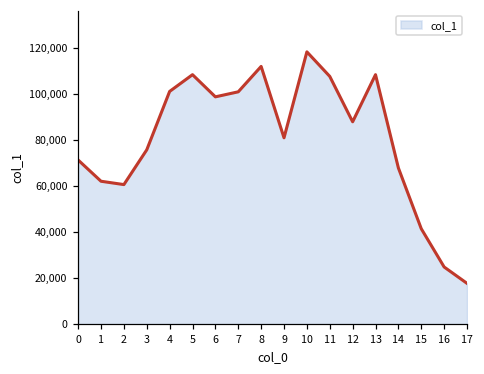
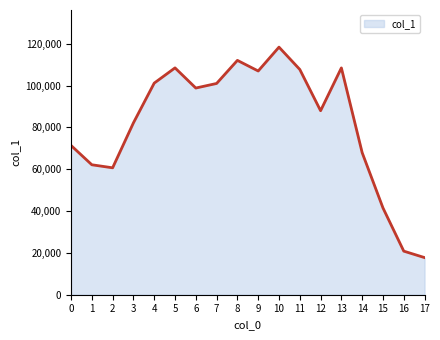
3: 76,000 -> 82,000
9: 81,000 -> 107,000
16: 25,000 -> 21,000
